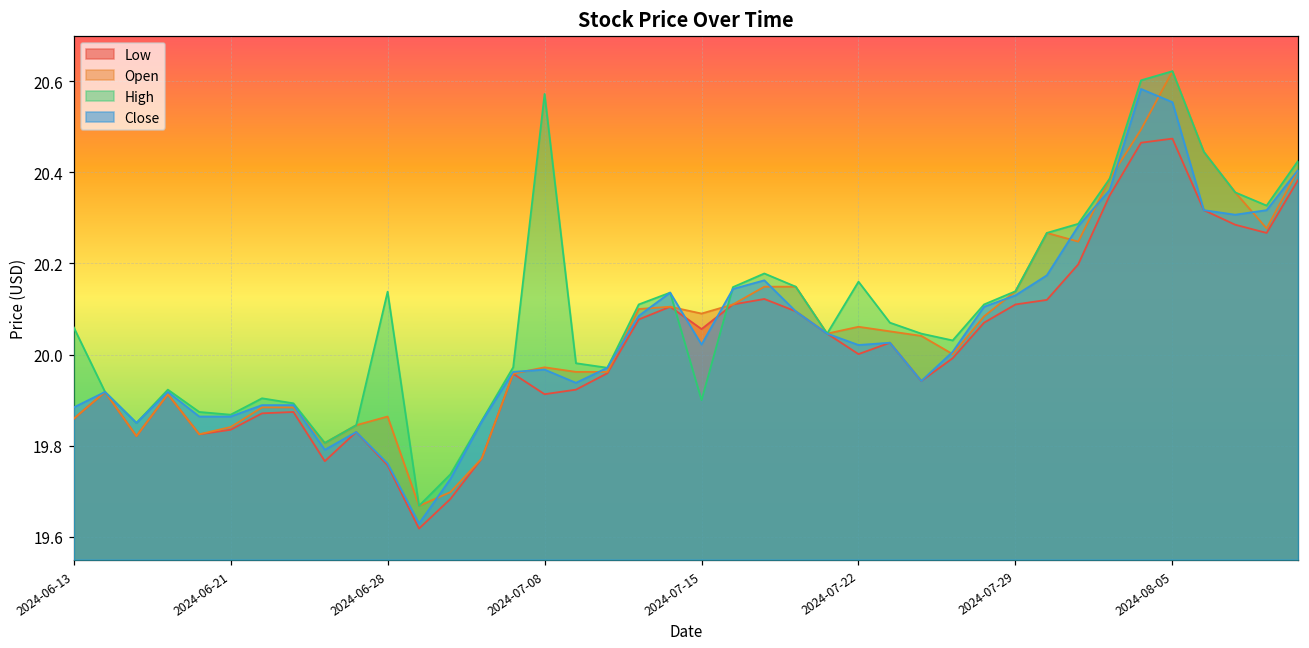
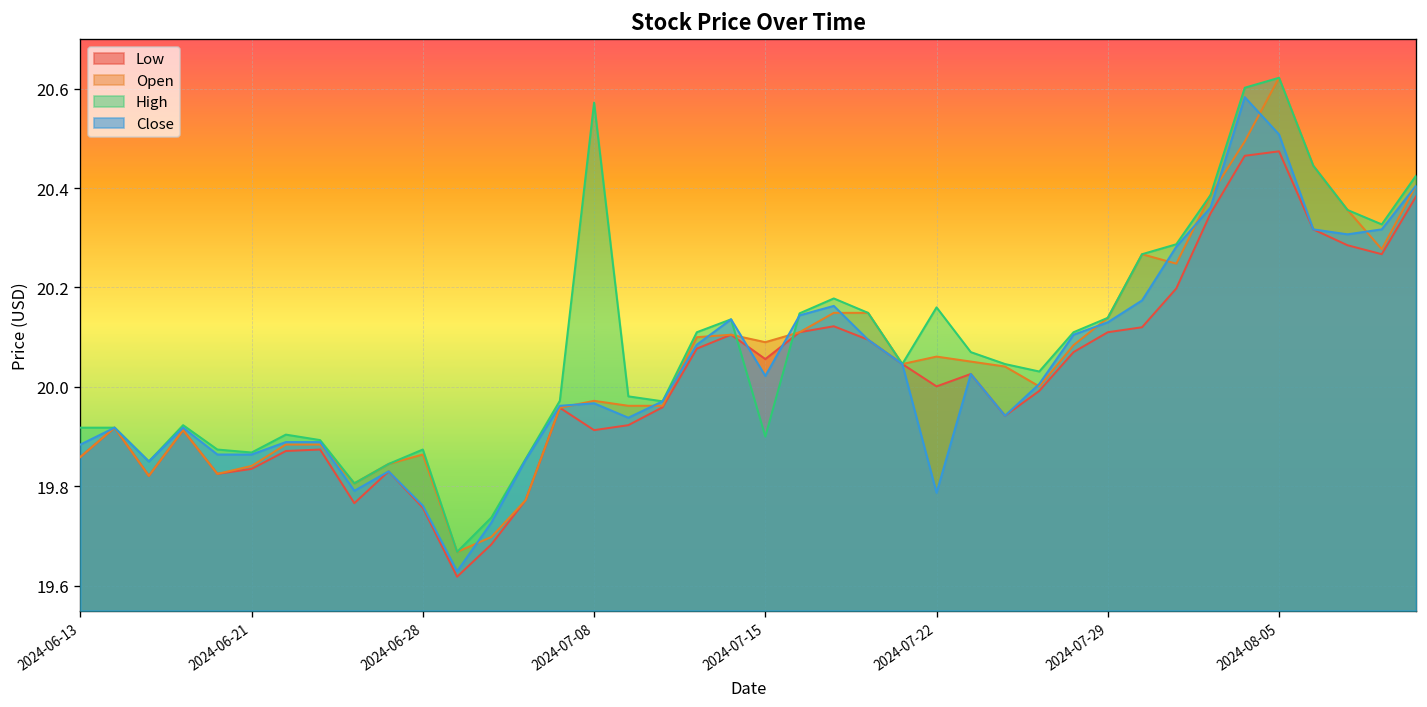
High, 2024-06-13: 20.06 -> 19.92
High, 2024-06-28: 20.14 -> 19.87
Close, 2024-07-22: 20.02 -> 19.79
Close, 2024-08-05: 20.55 -> 20.51
